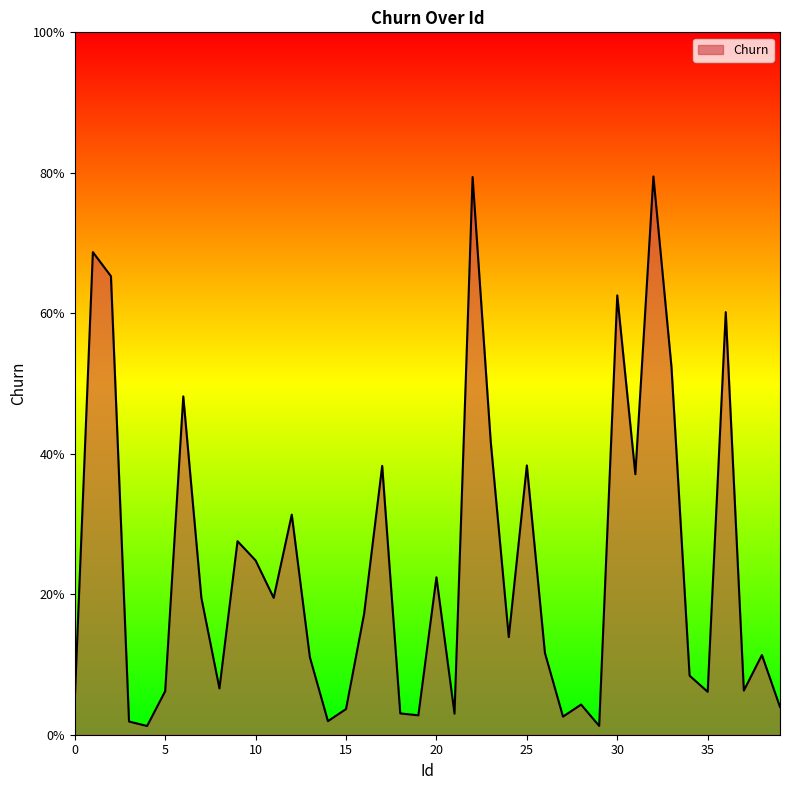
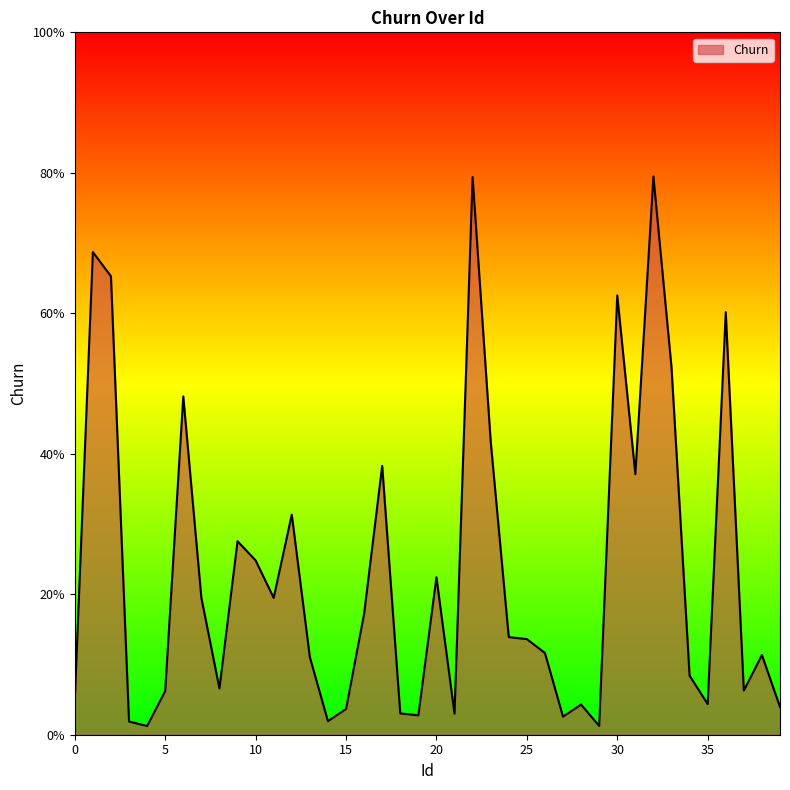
25: 38% -> 14%
35: 6% -> 4%
